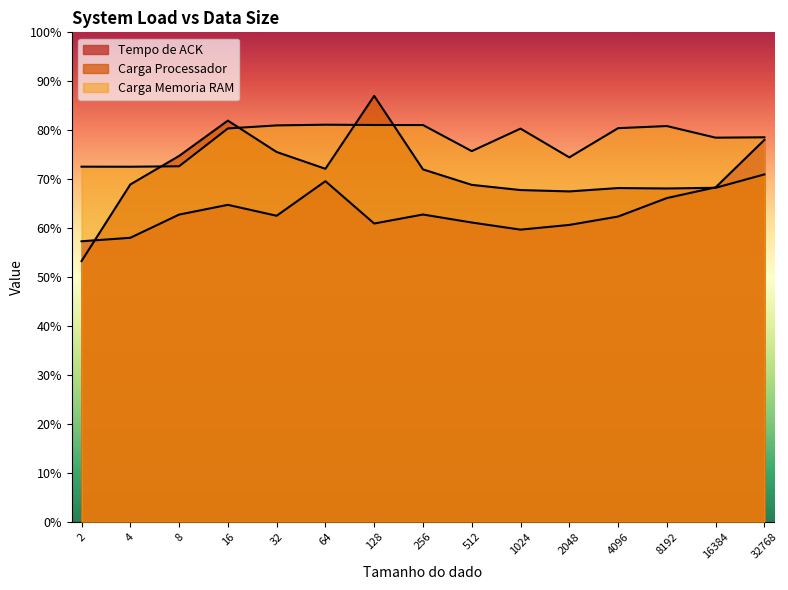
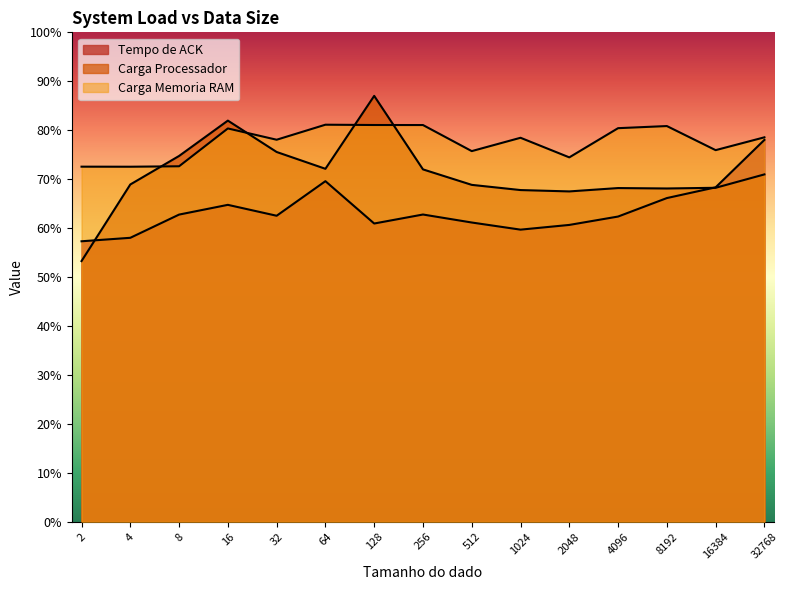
Carga Memoria RAM, 32: 81% -> 78%
Carga Memoria RAM, 1024: 80% -> 78%
Carga Memoria RAM, 16384: 78% -> 76%
